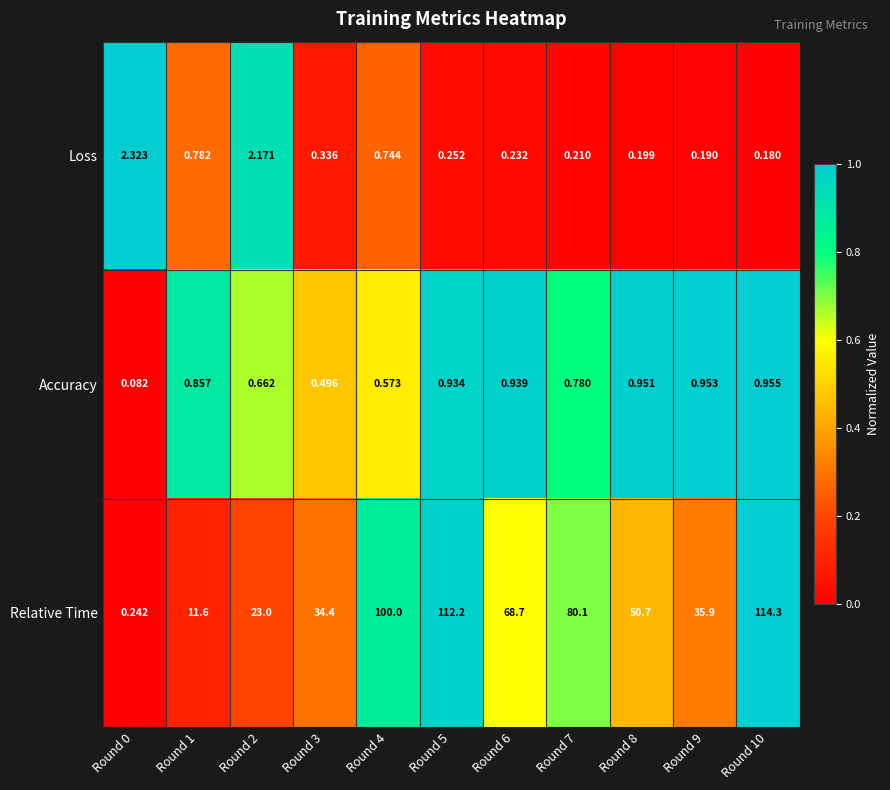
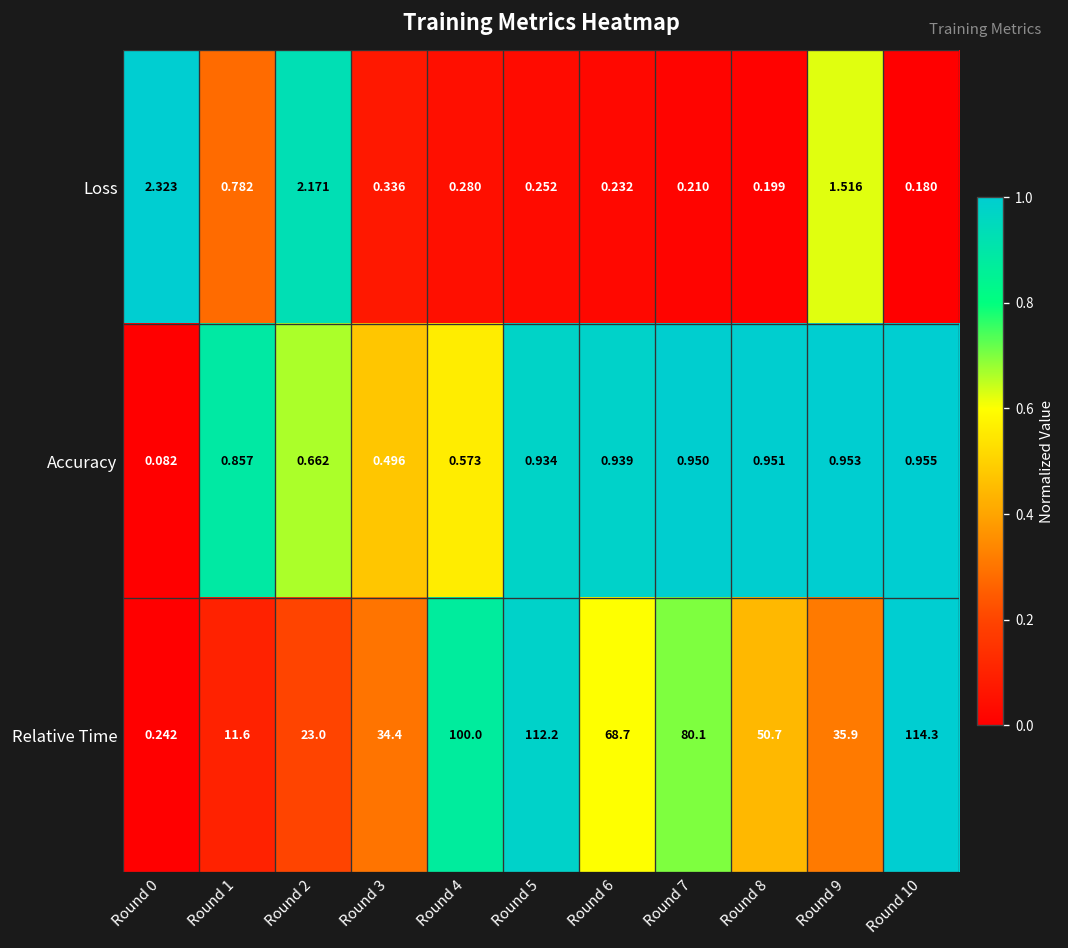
Loss, Round 4: 0.744 -> 0.280
Loss, Round 9: 0.190 -> 1.516
Accuracy, Round 7: 0.780 -> 0.950
